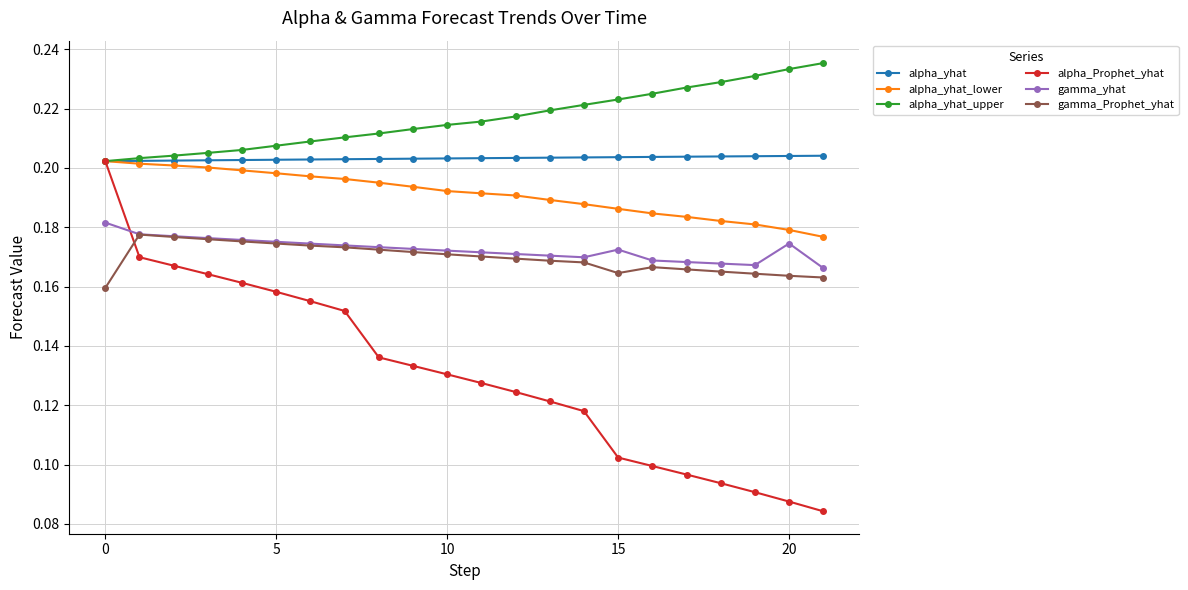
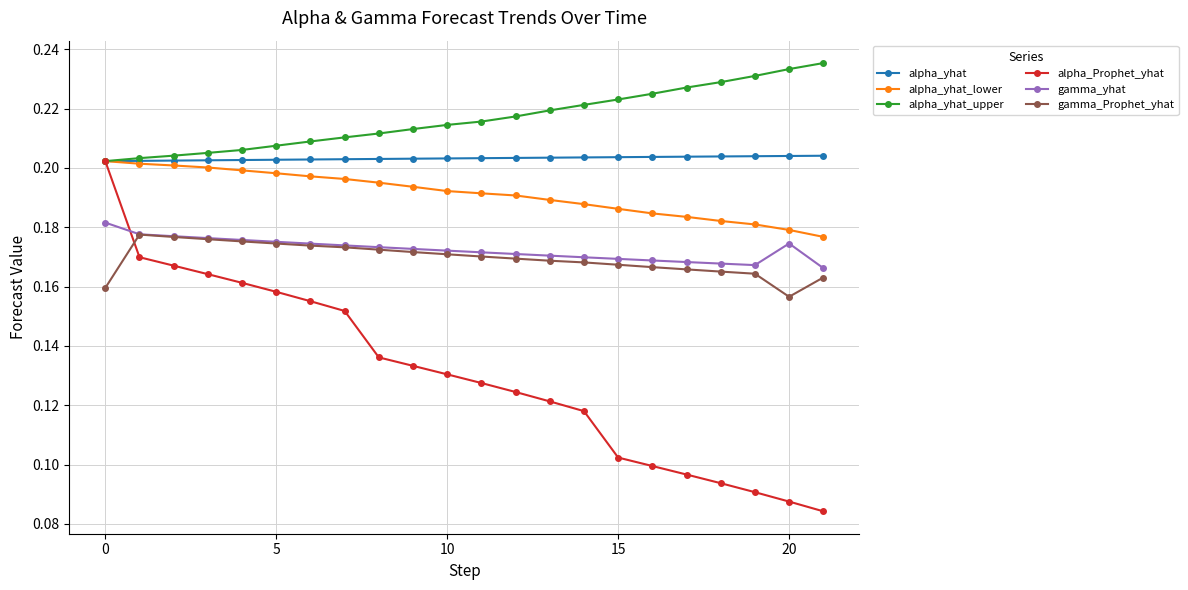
gamma_yhat, 15: 0.172 -> 0.169
gamma_Prophet_yhat, 15: 0.165 -> 0.167
gamma_Prophet_yhat, 20: 0.164 -> 0.157
